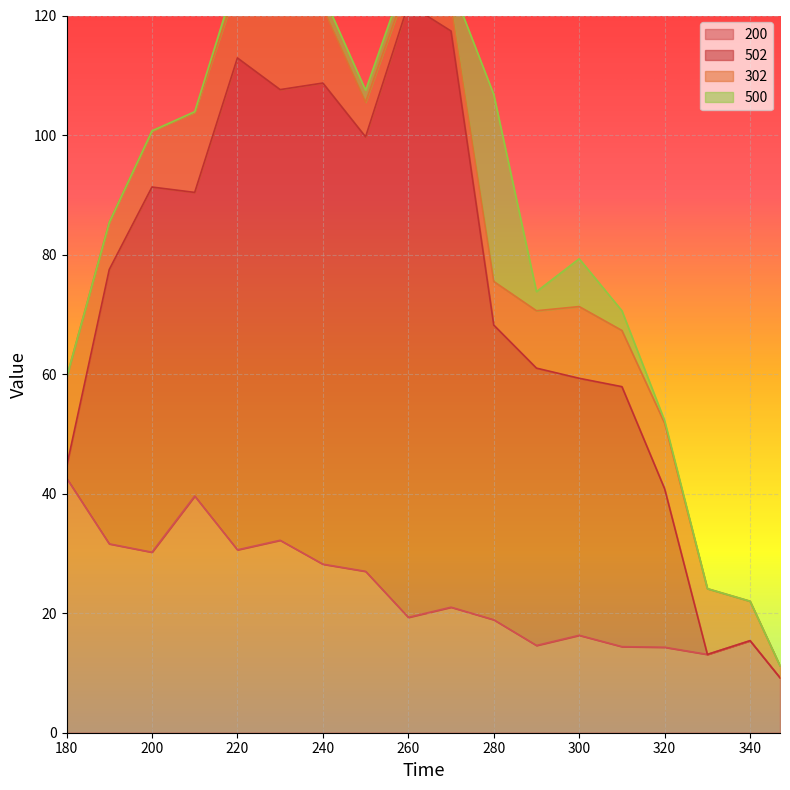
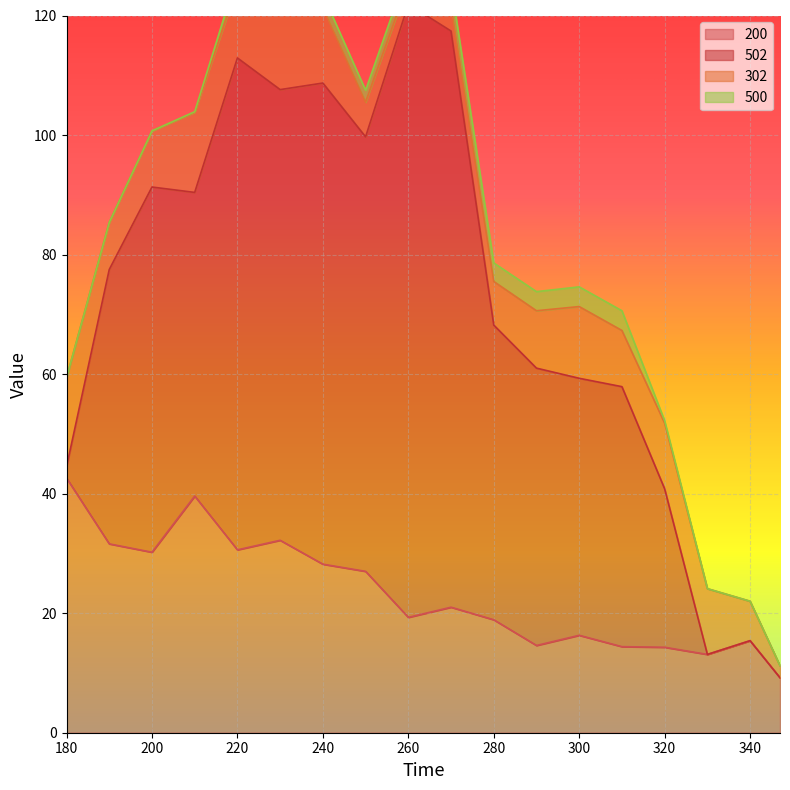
500, 280: 31 -> 3
500, 300: 8 -> 3
